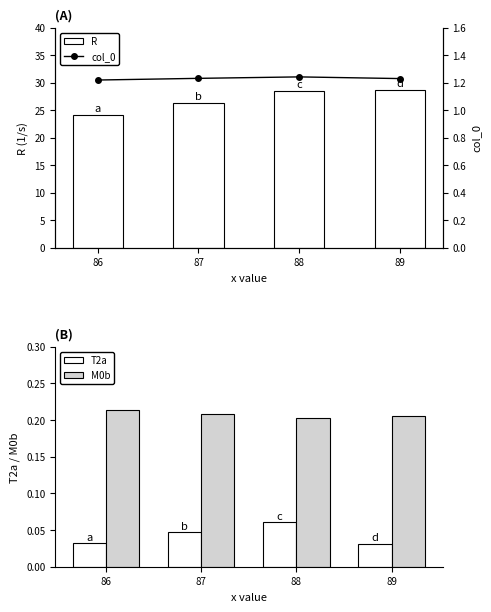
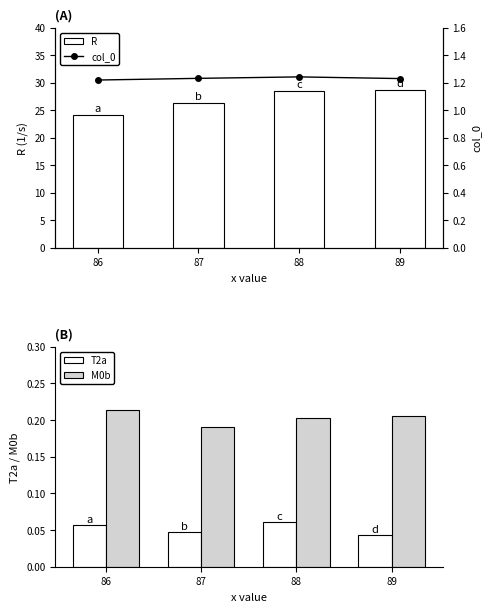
(B), T2a, 86: 0.03 -> 0.06
(B), M0b, 87: 0.21 -> 0.19
(B), T2a, 89: 0.03 -> 0.04
